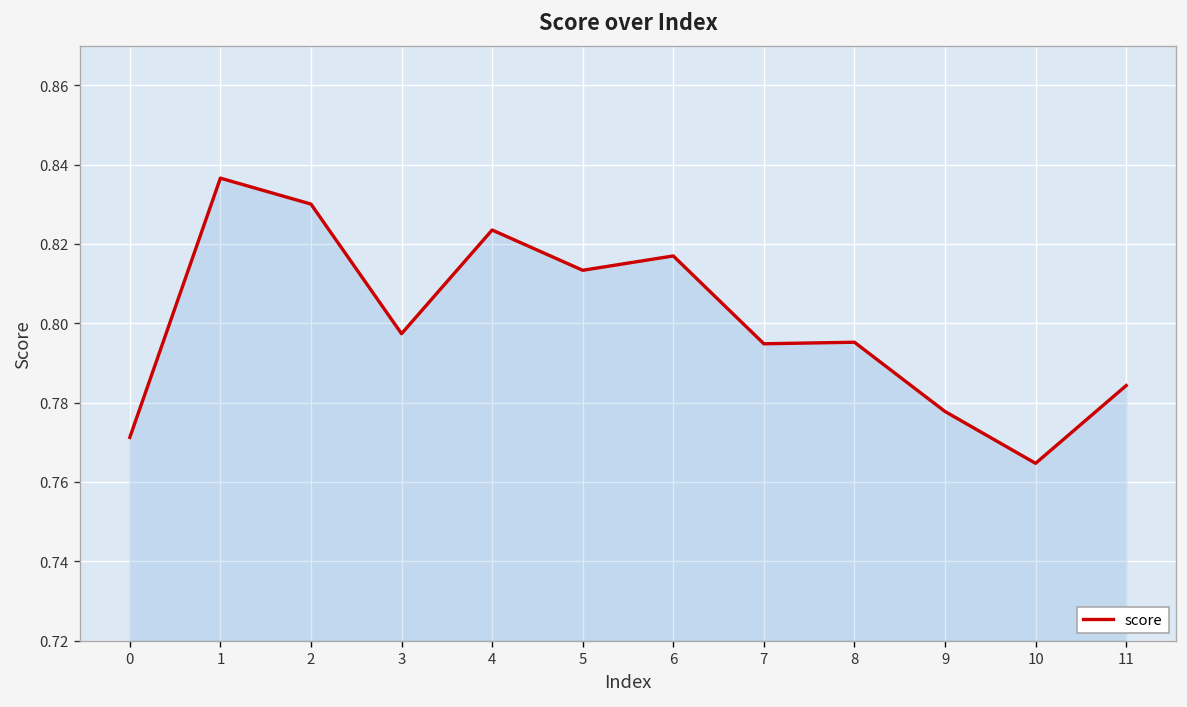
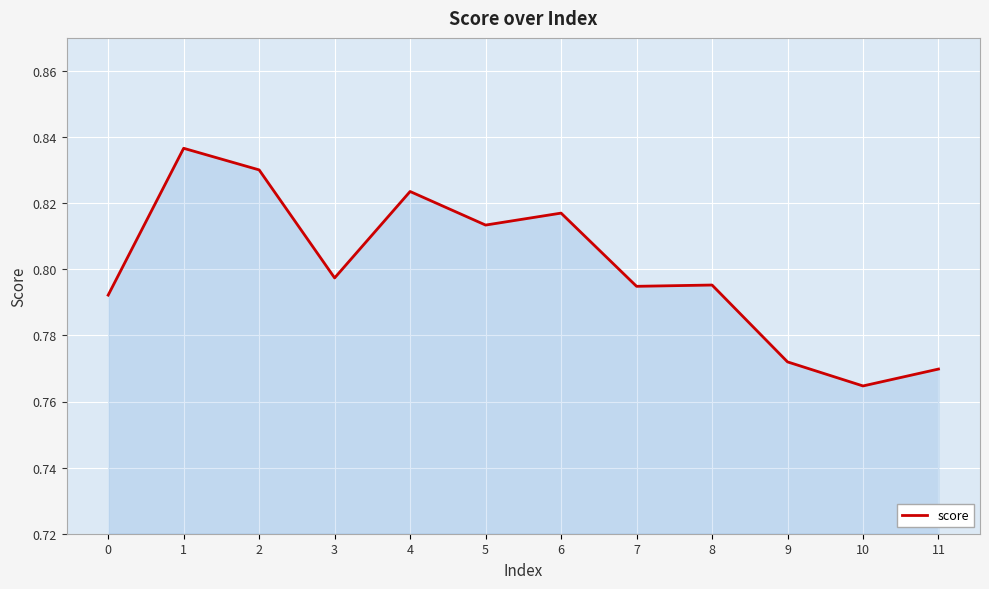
0: 0.771 -> 0.792
9: 0.778 -> 0.772
11: 0.784 -> 0.770
